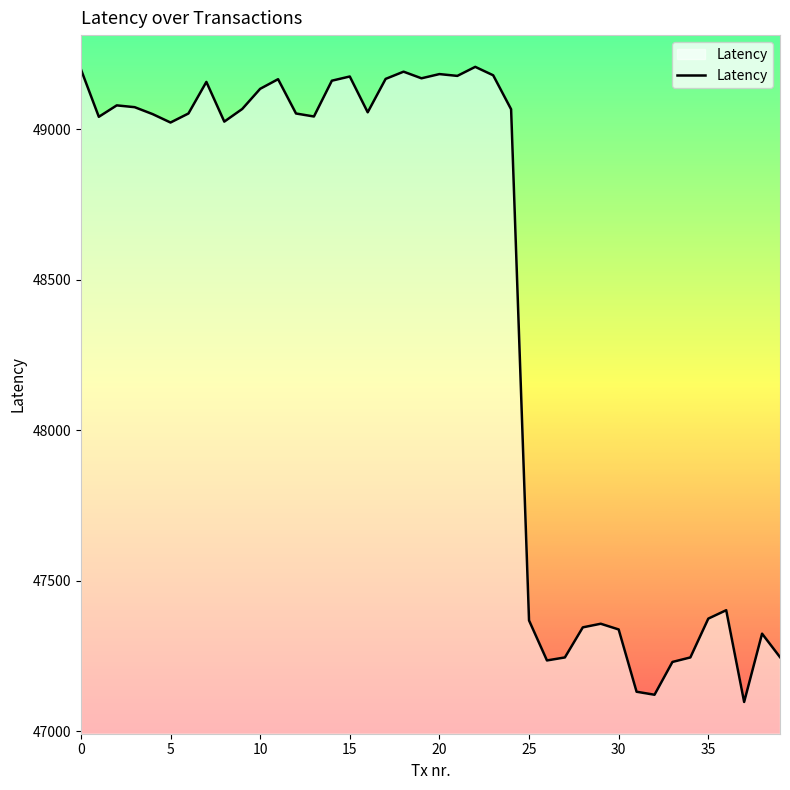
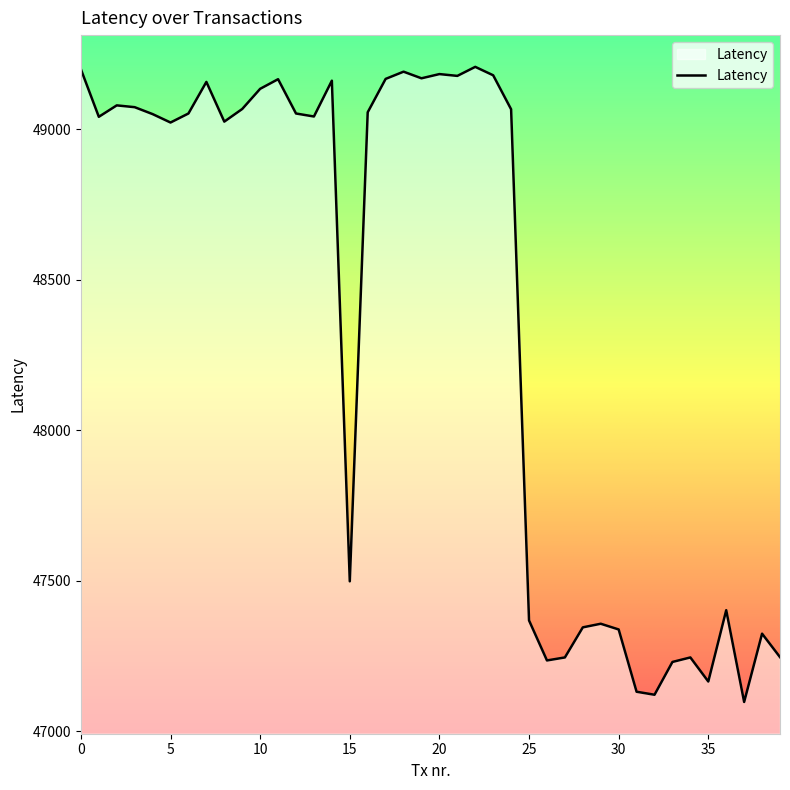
15: 49180 -> 47500
35: 47370 -> 47170
